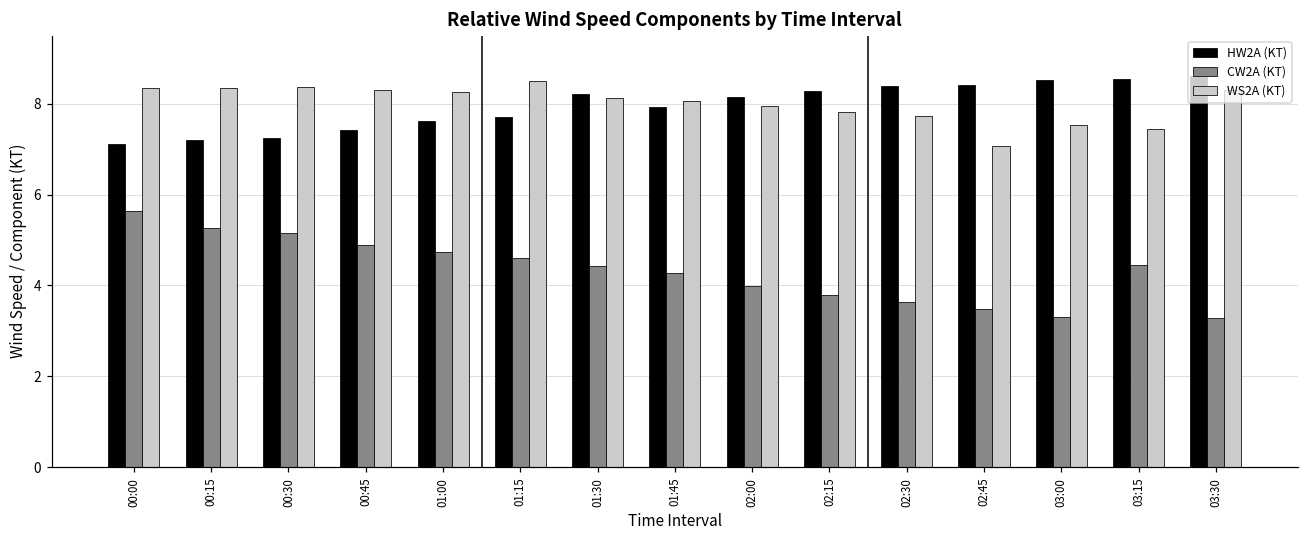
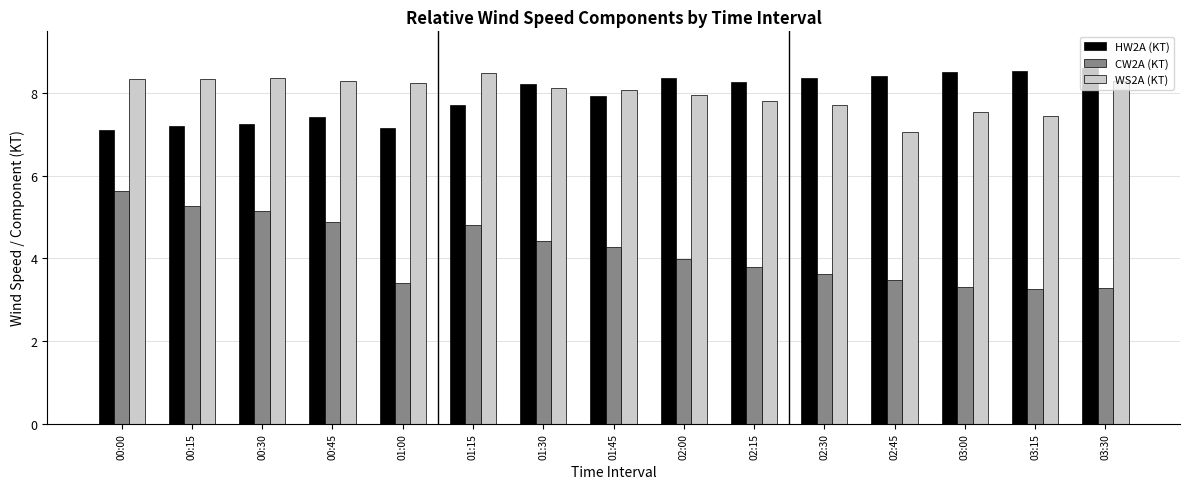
HW2A (KT), 01:00: 7.6 -> 7.2
CW2A (KT), 01:00: 4.7 -> 3.4
CW2A (KT), 01:15: 4.6 -> 4.8
HW2A (KT), 02:00: 8.2 -> 8.4
CW2A (KT), 03:15: 4.4 -> 3.3
